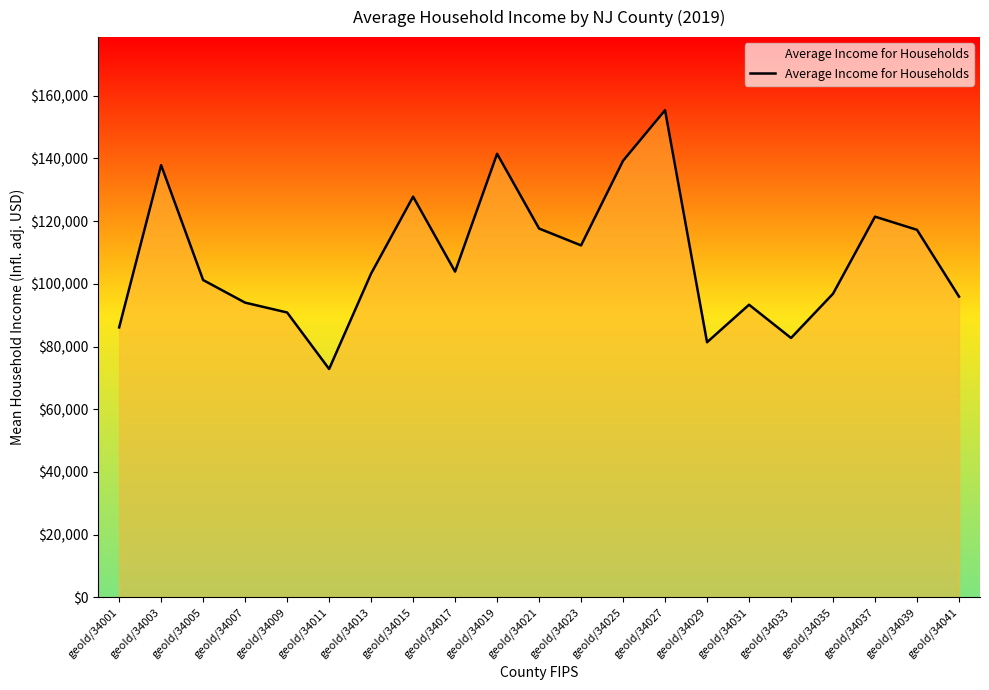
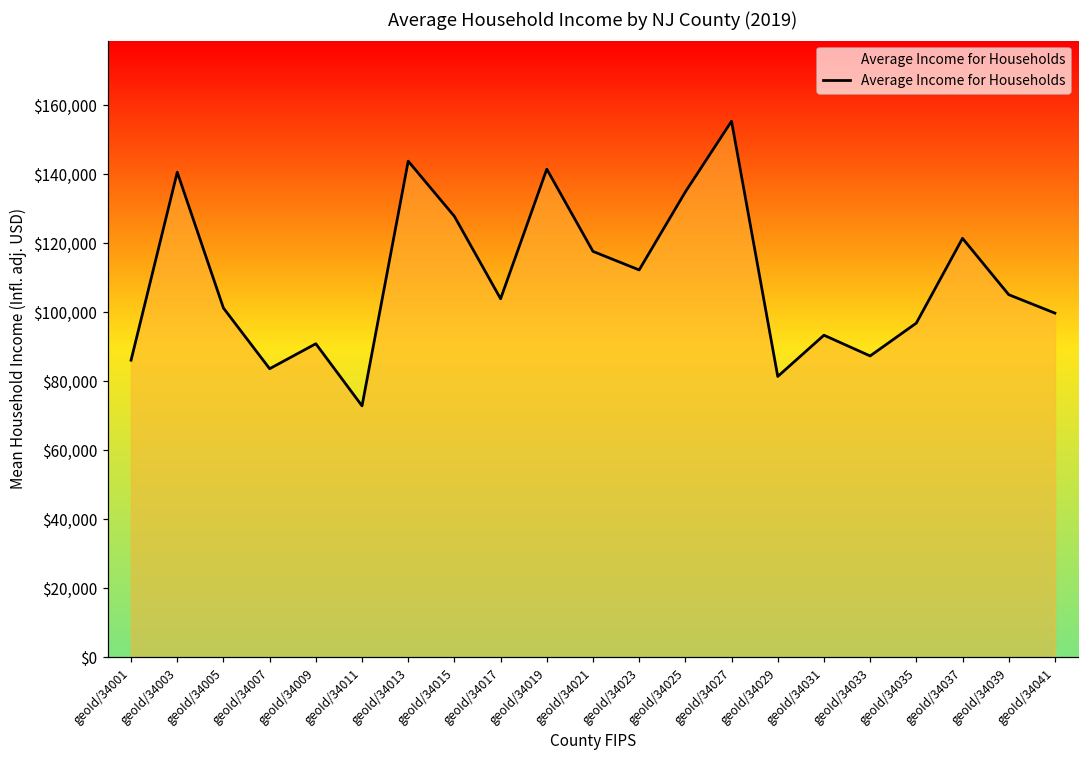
geoId/34003: $138,000 -> $141,000
geoId/34007: $94,000 -> $84,000
geoId/34013: $103,000 -> $144,000
geoId/34025: $139,000 -> $135,000
geoId/34033: $83,000 -> $87,000
geoId/34039: $117,000 -> $105,000
geoId/34041: $96,000 -> $100,000
